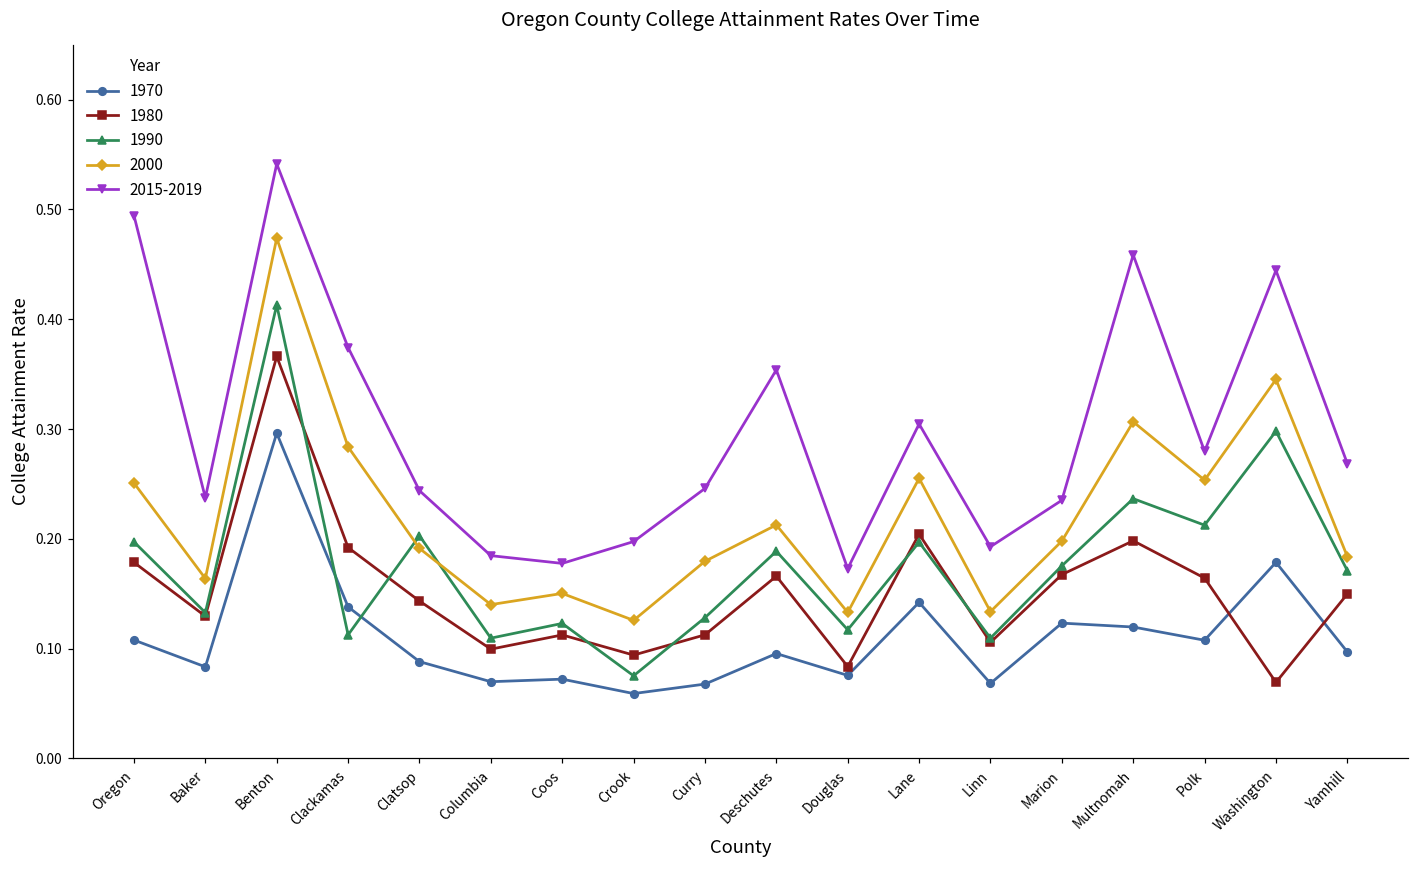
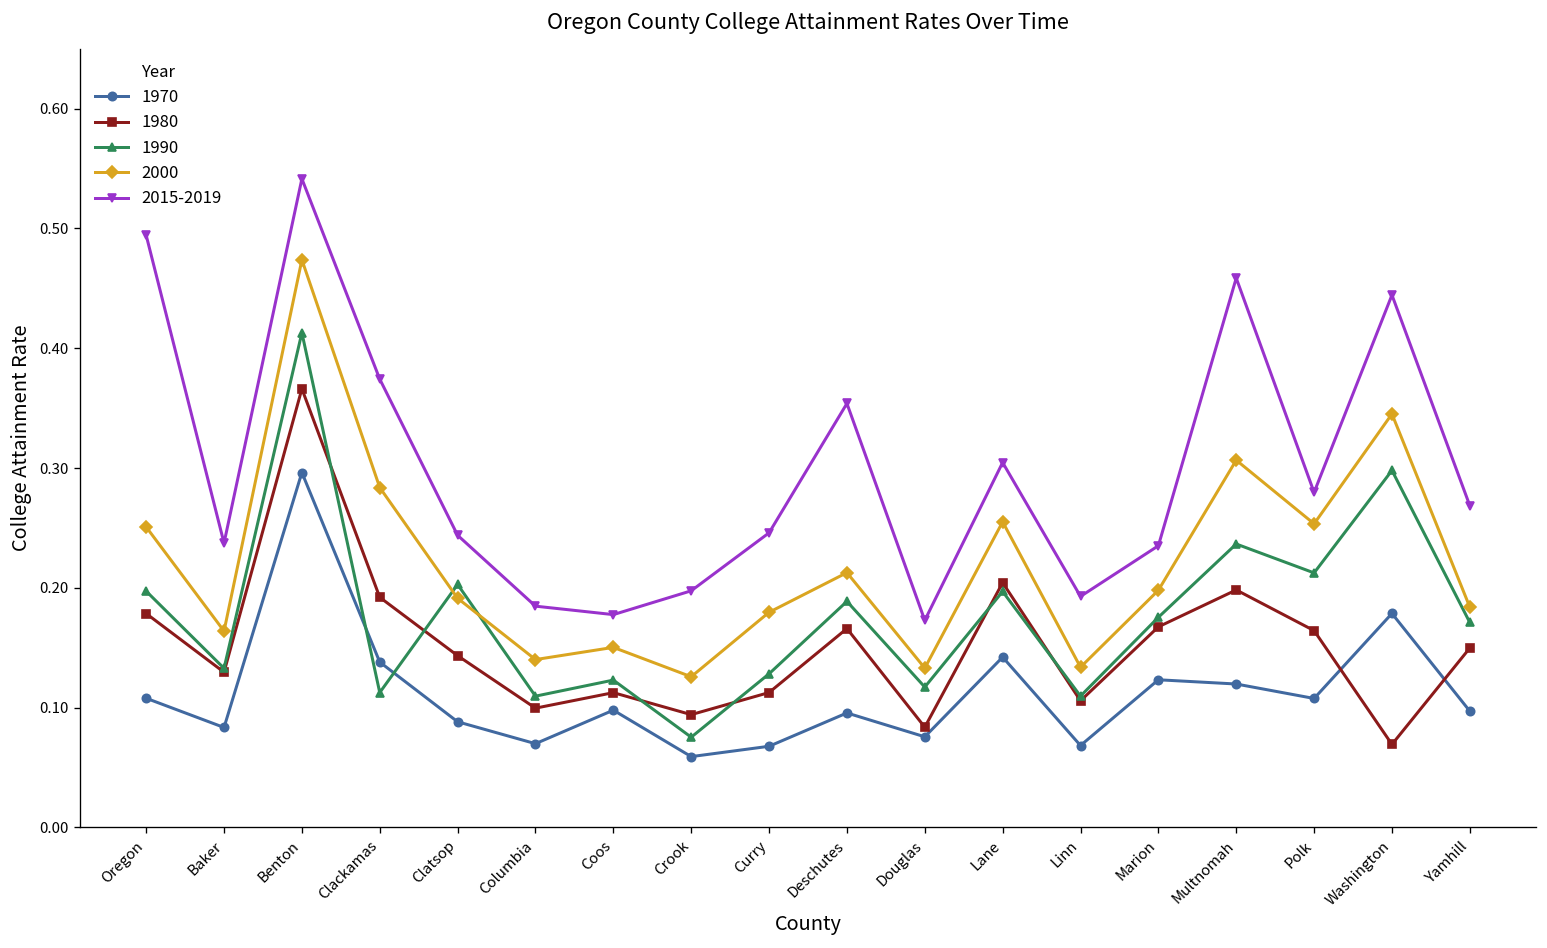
1970, Coos: 0.07 -> 0.10
